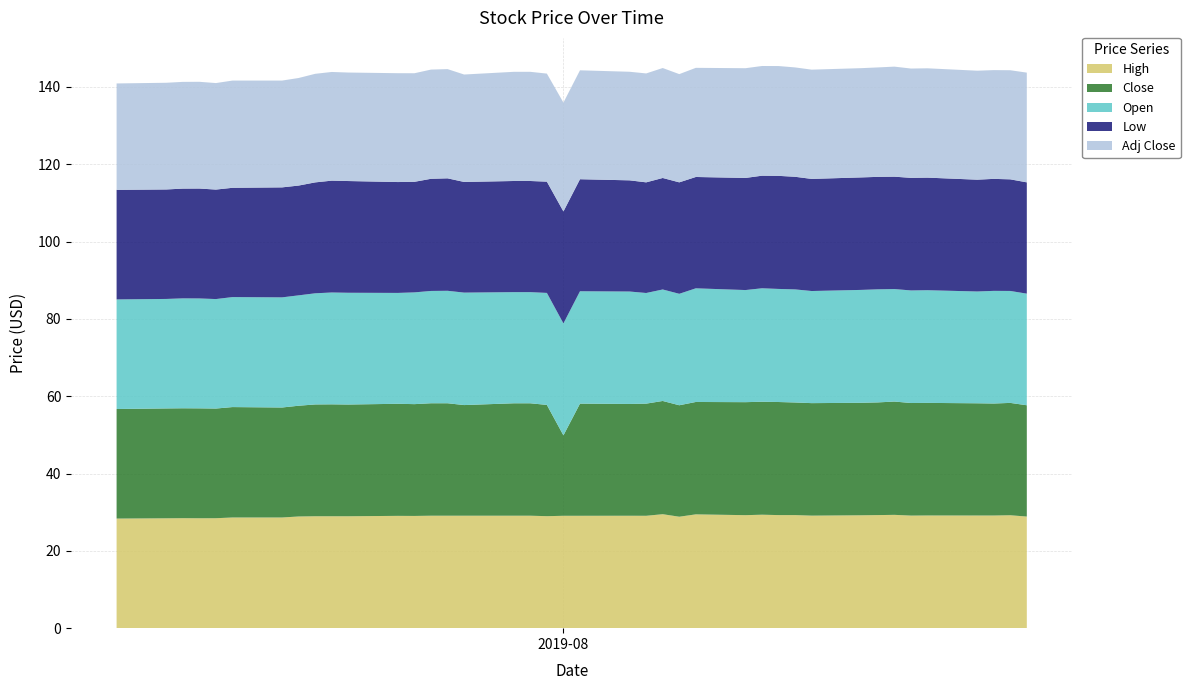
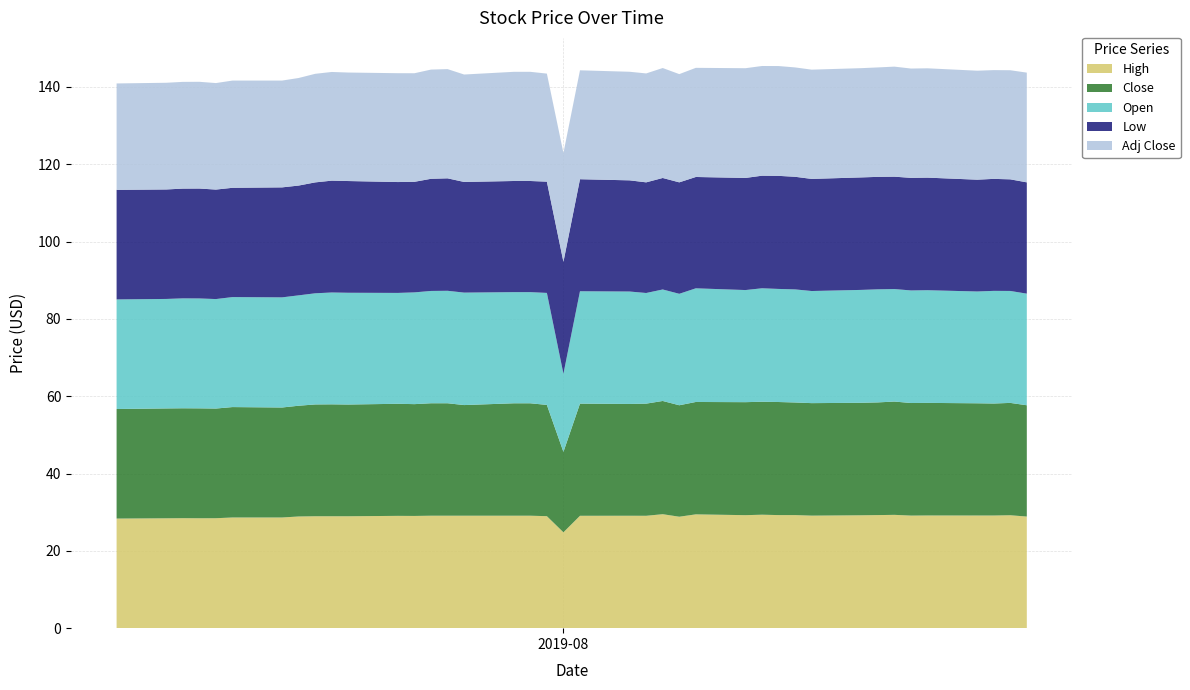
High, 2019-08: 29 -> 25
Open, 2019-08: 29 -> 20
